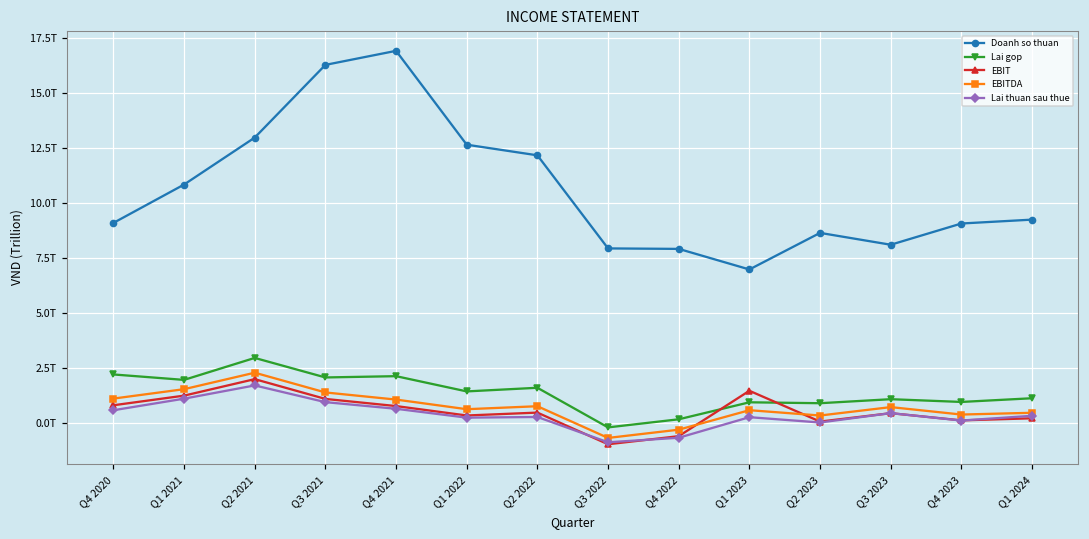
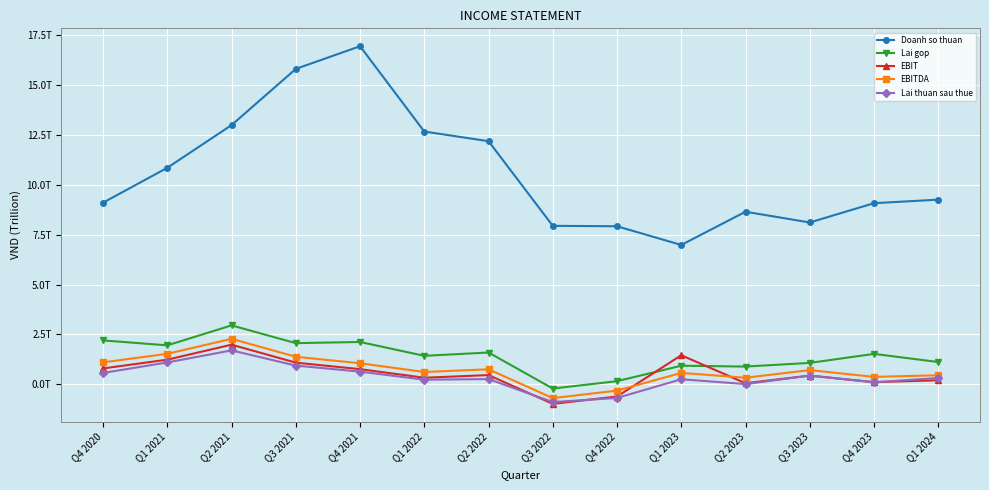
Doanh so thuan, Q3 2021: 16.3T -> 15.8T
Lai gop, Q4 2023: 0.9T -> 1.5T
